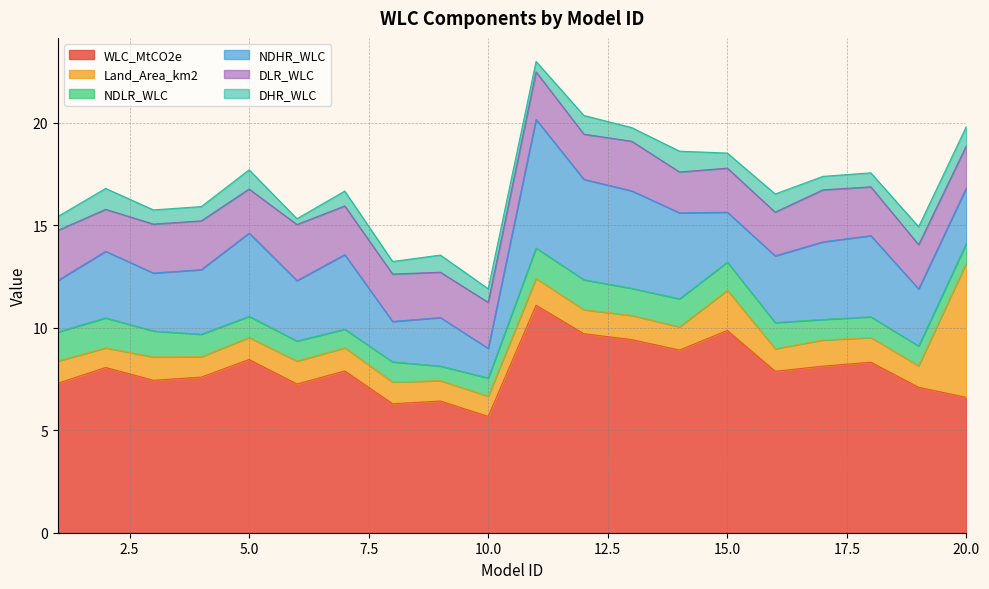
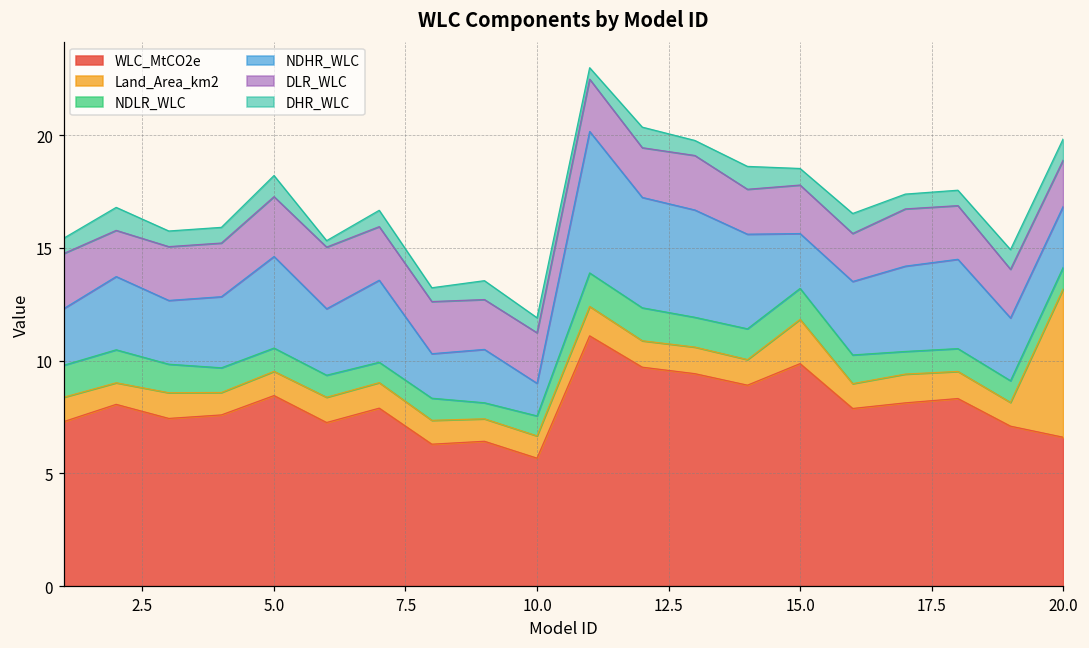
DLR_WLC, 5.0: 2.1 -> 2.7
